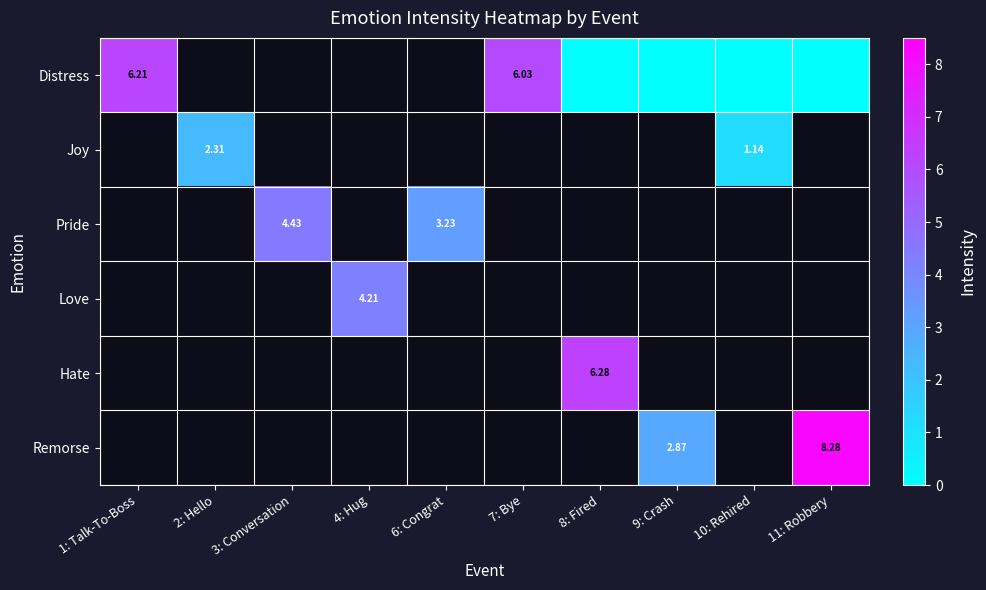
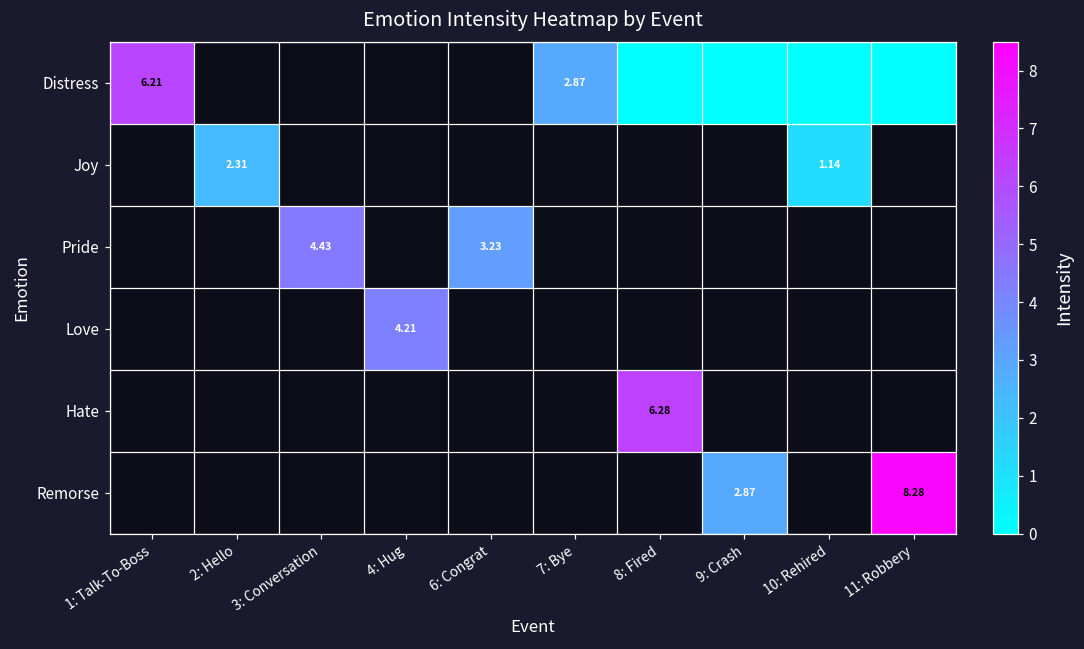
Distress, 7: Bye: 6.03 -> 2.87
